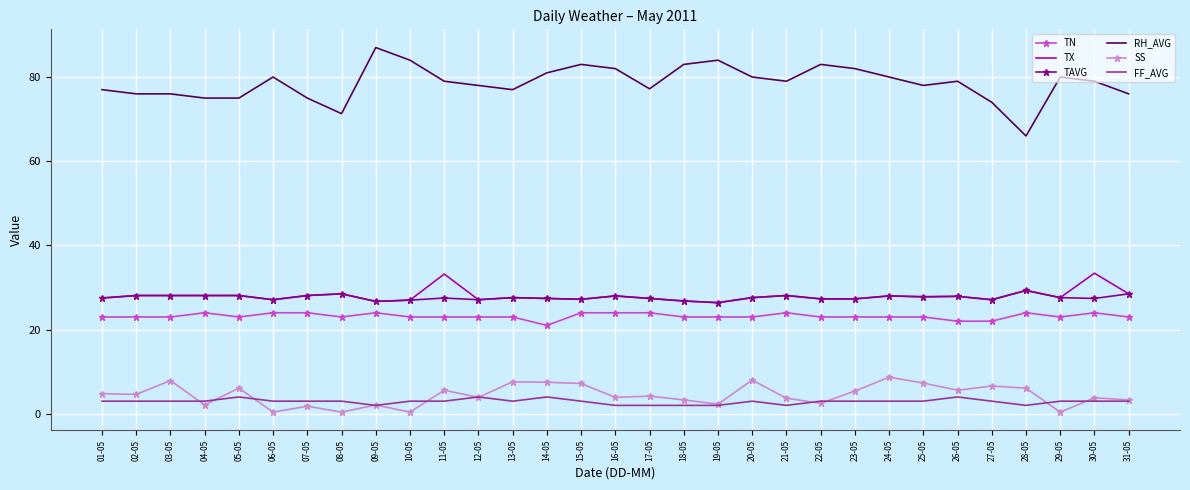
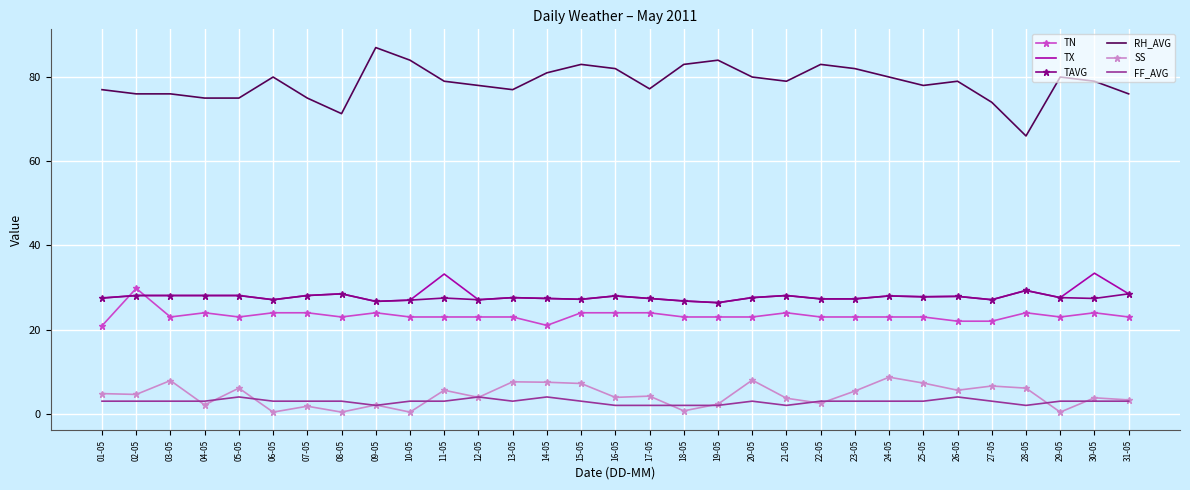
TN, 01-05: 23 -> 21
TN, 02-05: 23 -> 30
SS, 18-05: 3 -> 1
